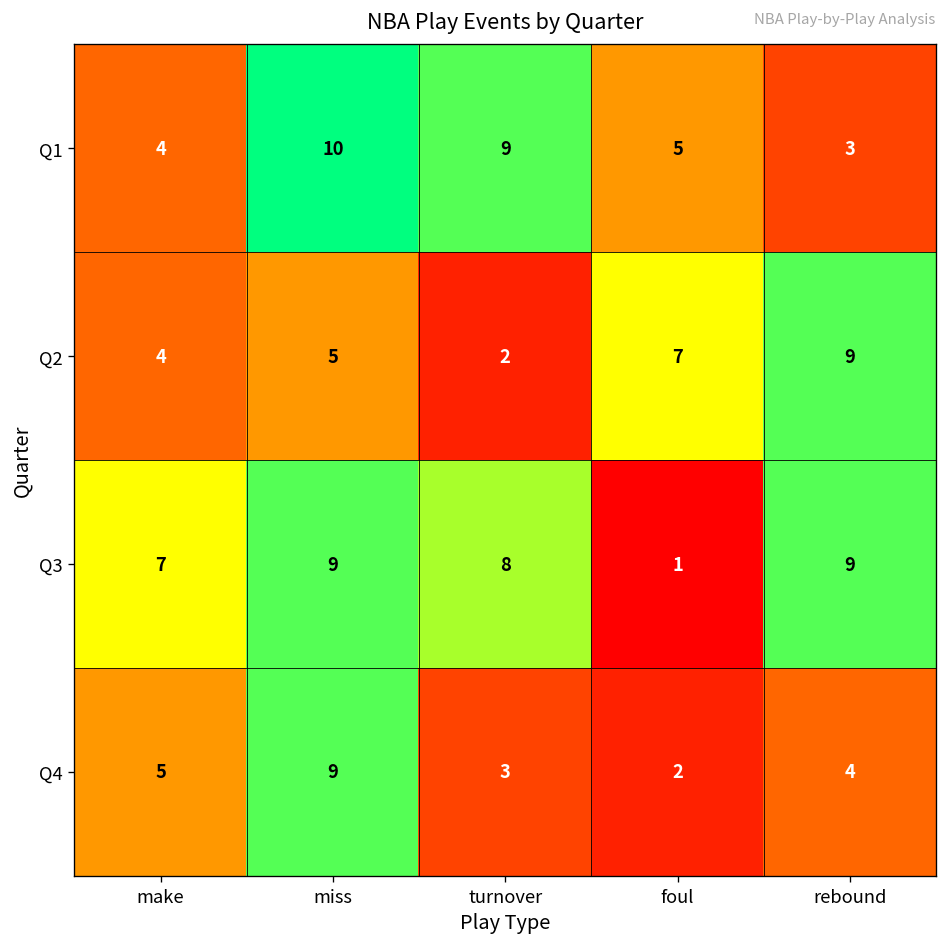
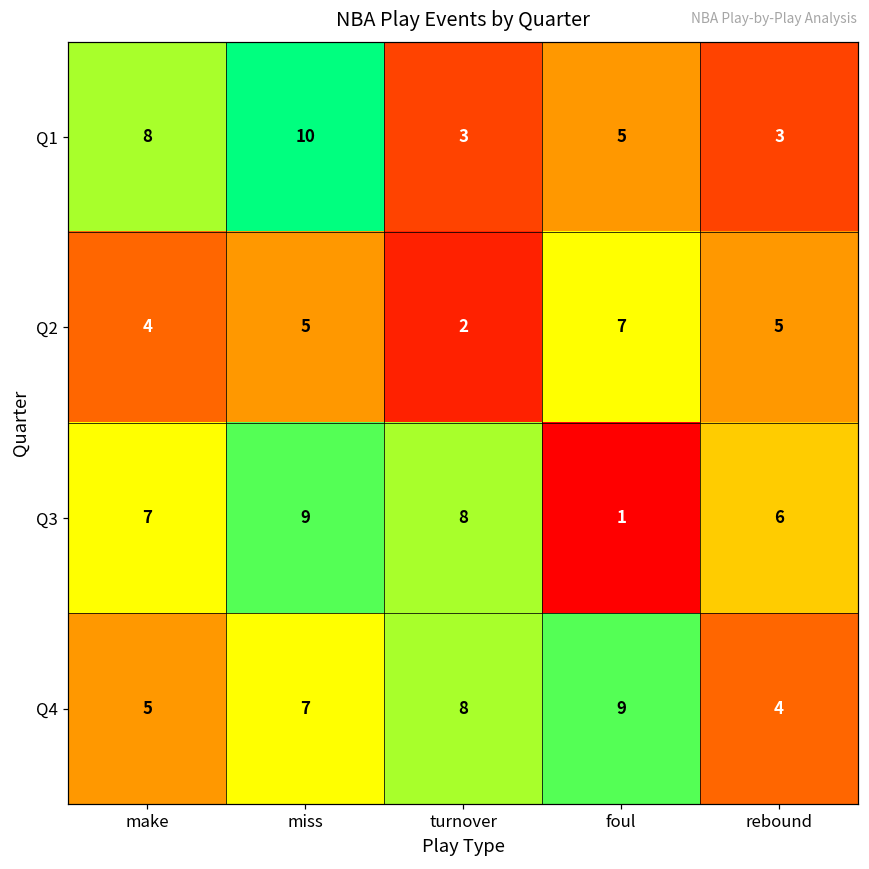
Q1, make: 4 -> 8
Q1, turnover: 9 -> 3
Q2, rebound: 9 -> 5
Q3, rebound: 9 -> 6
Q4, miss: 9 -> 7
Q4, turnover: 3 -> 8
Q4, foul: 2 -> 9
